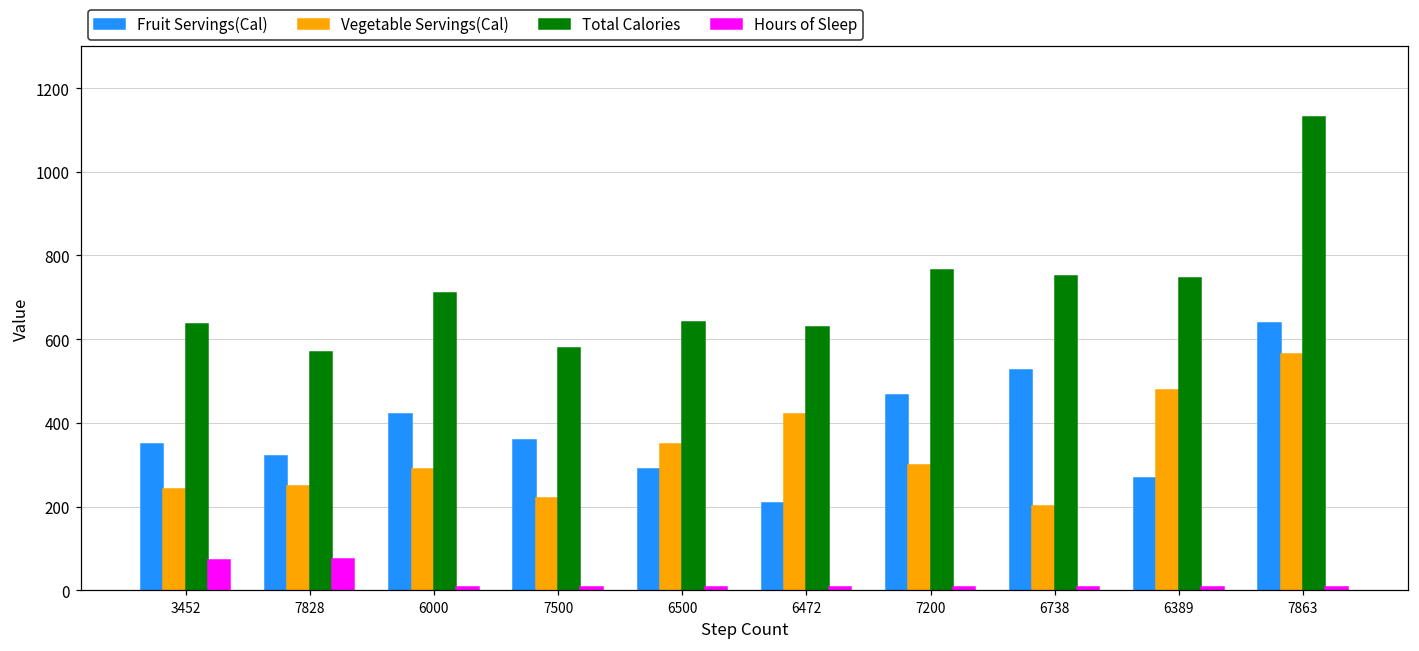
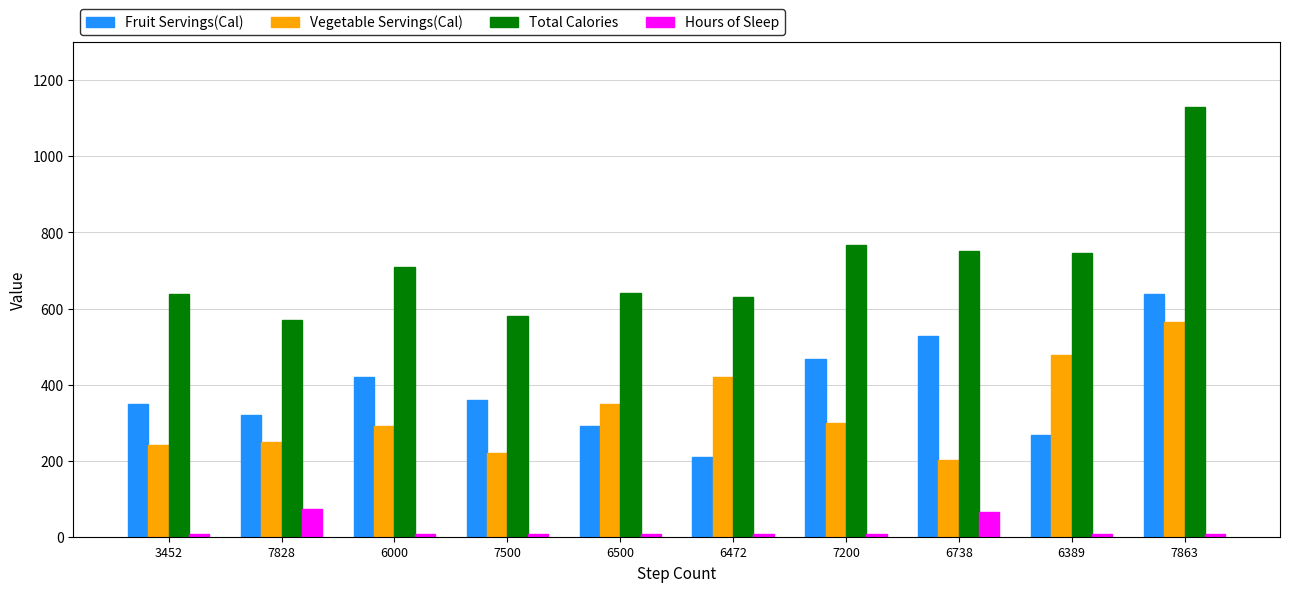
Hours of Sleep, 3452: 70 -> 10
Hours of Sleep, 6738: 10 -> 60
